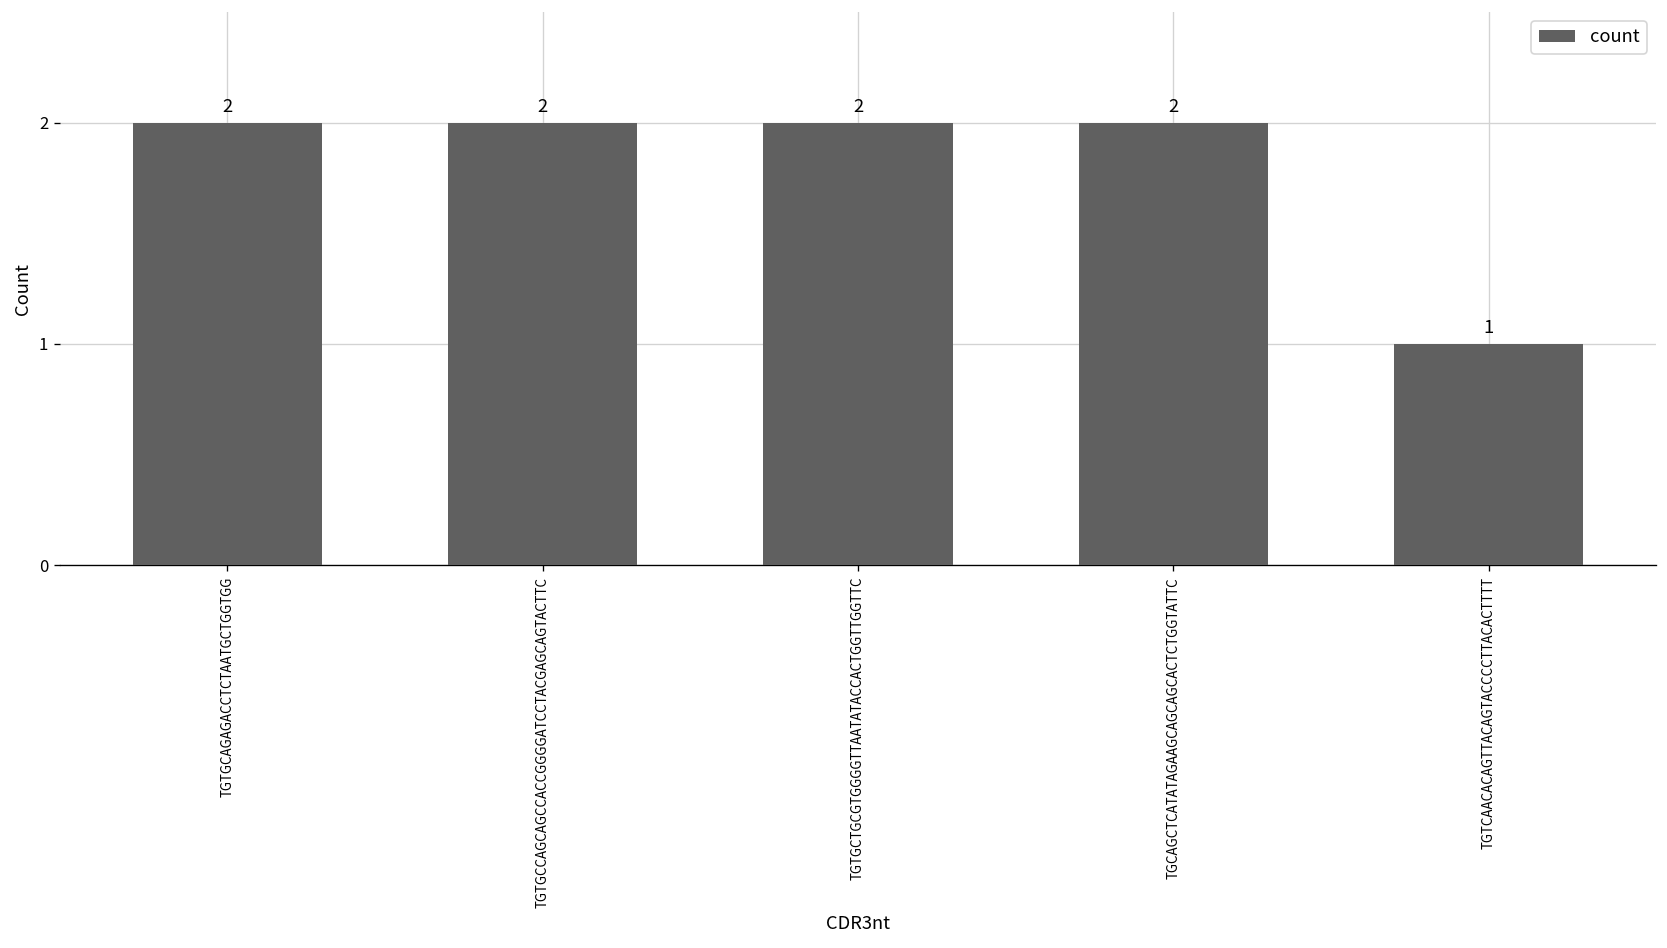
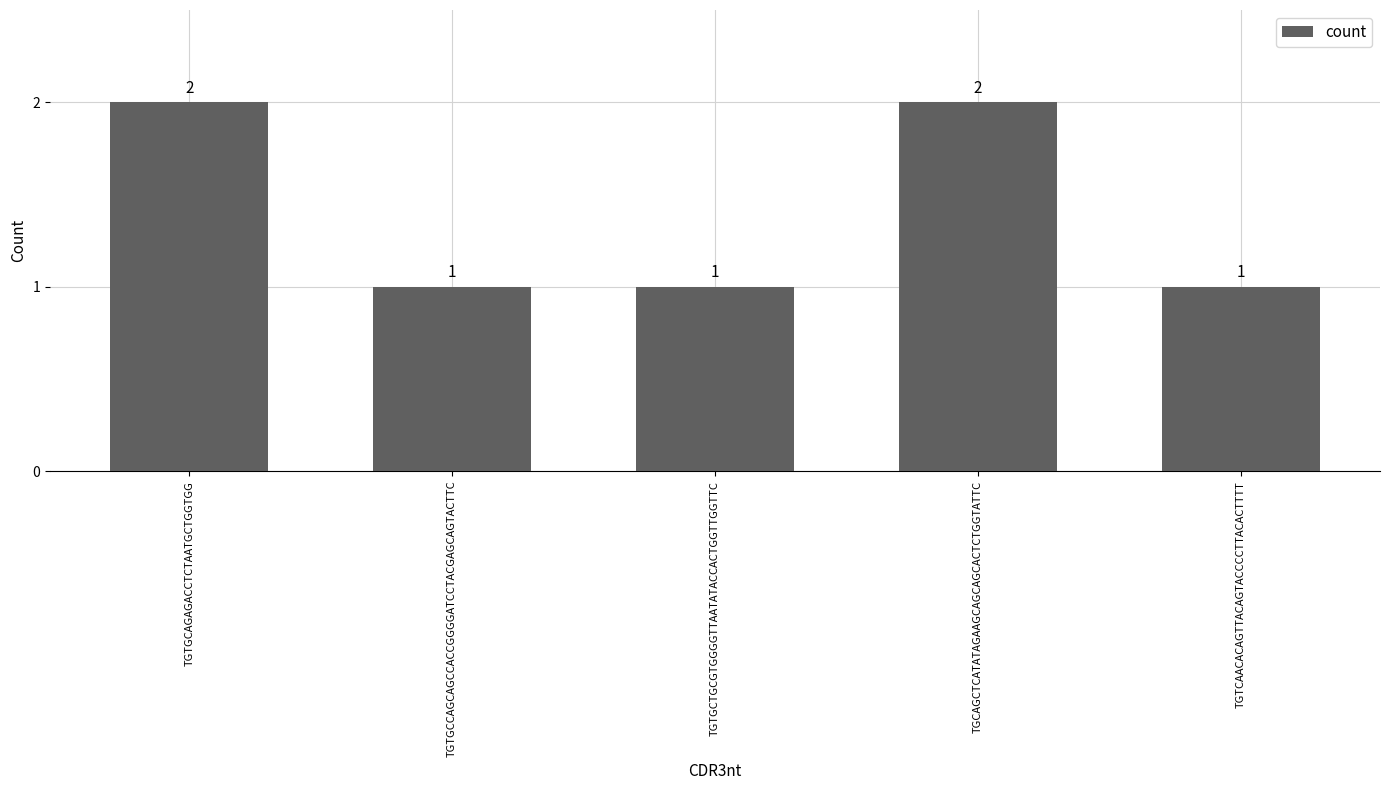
TGTGCCAGCAGCCACCGGGGATCCTACGAGCAGTACTTC: 2 -> 1
TGTGCTGCGTGGGGTTAATATACCACTGGTTGGTTC: 2 -> 1
